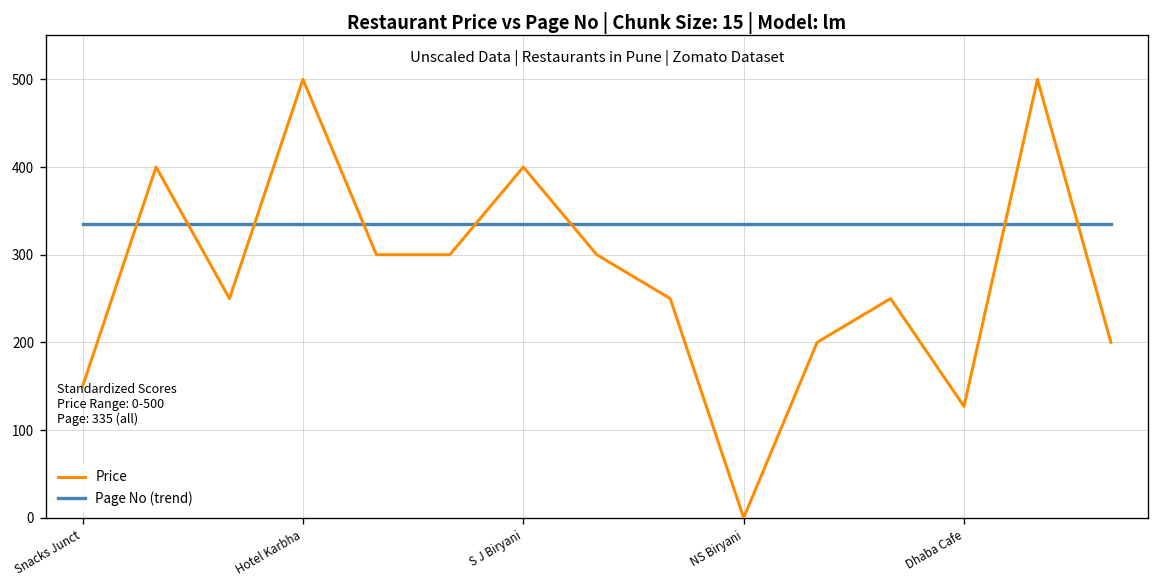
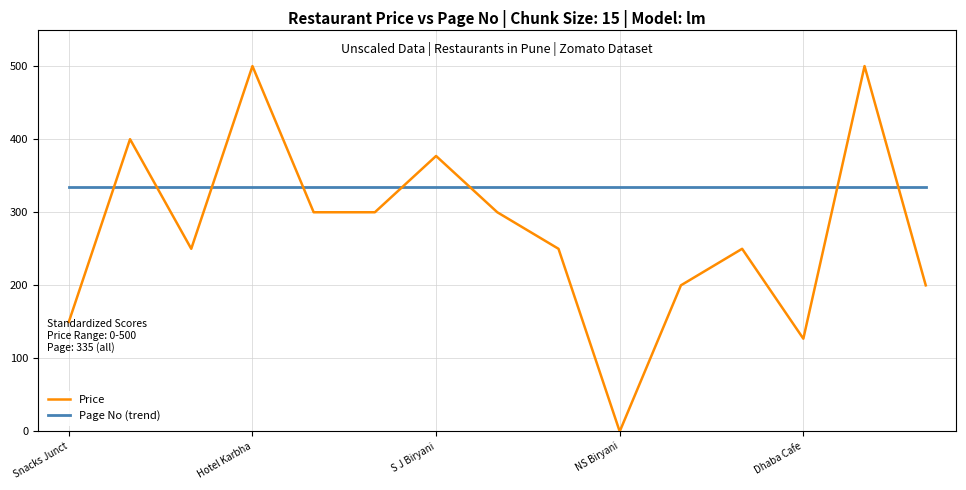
Price, S J Biryani: 400 -> 380
